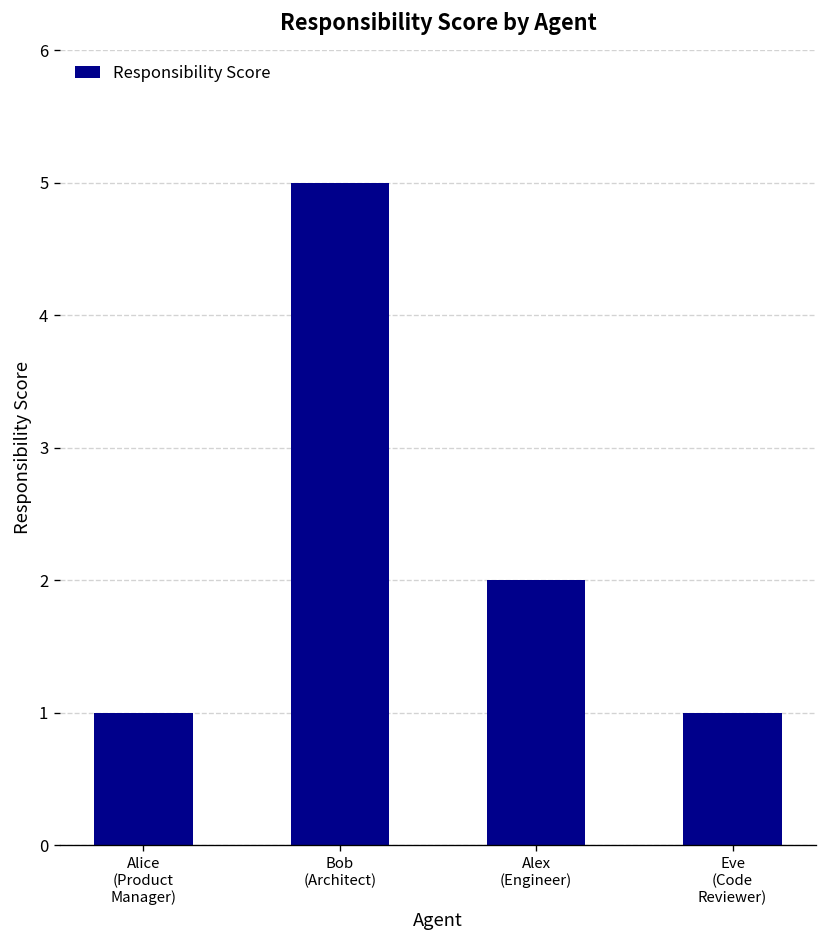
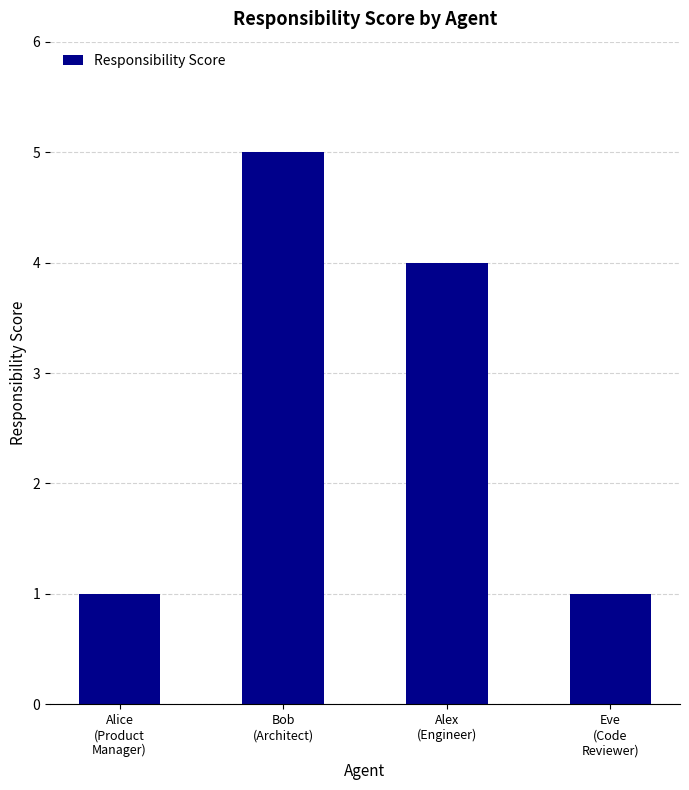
Alex (Engineer): 2 -> 4
